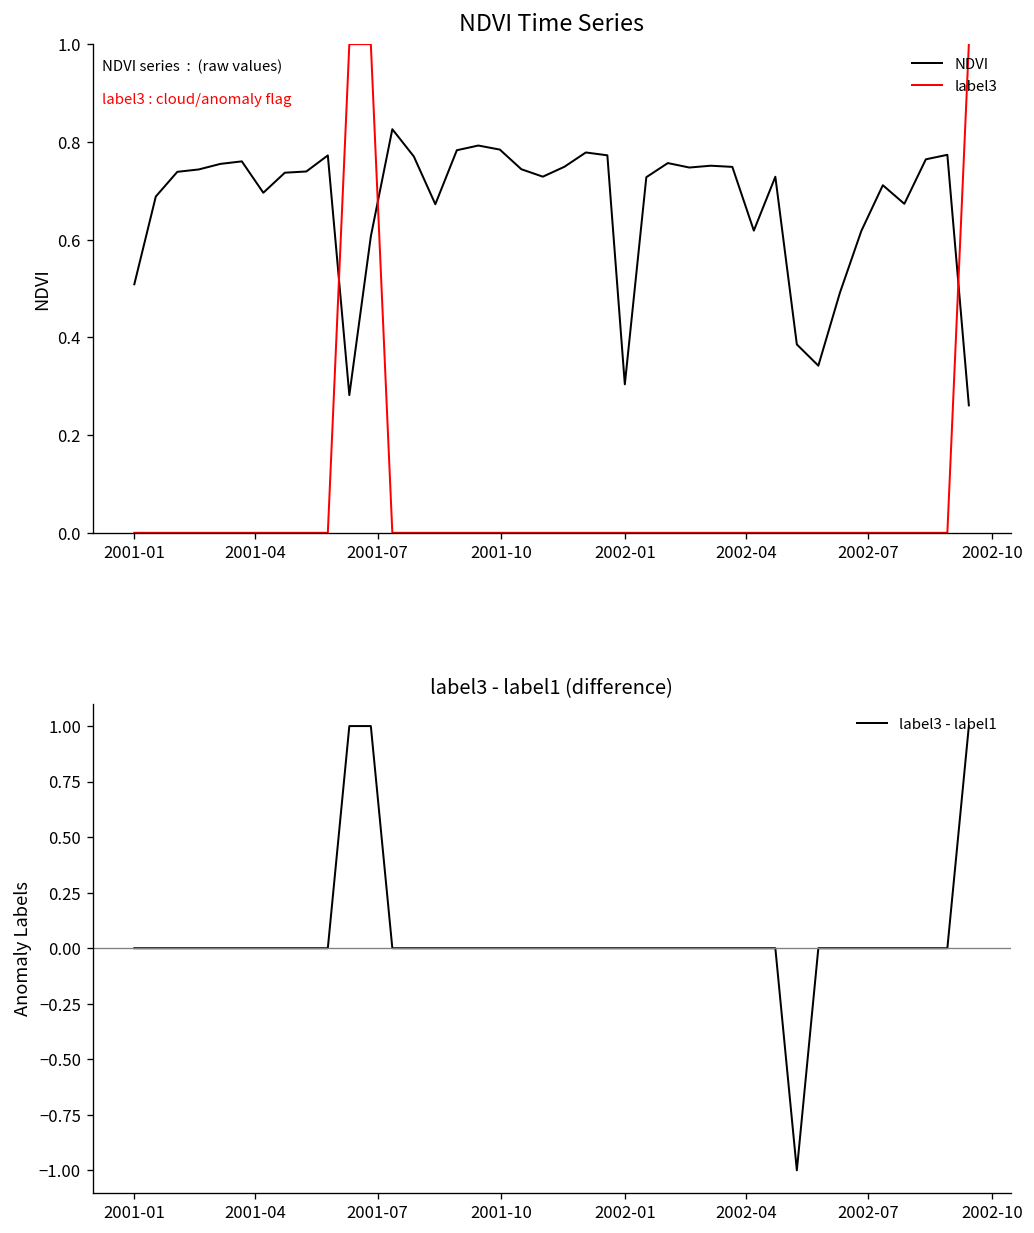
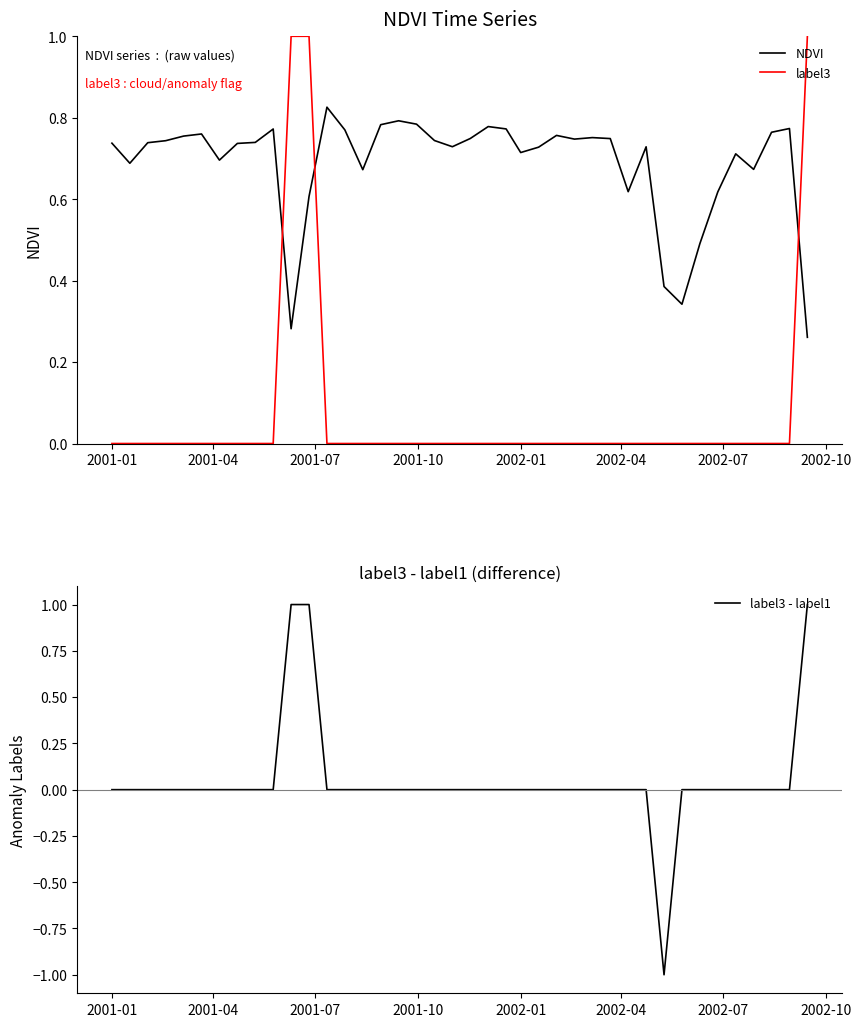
NDVI Time Series, NDVI, 2001-01: 0.51 -> 0.74
NDVI Time Series, NDVI, 2002-01: 0.30 -> 0.71
